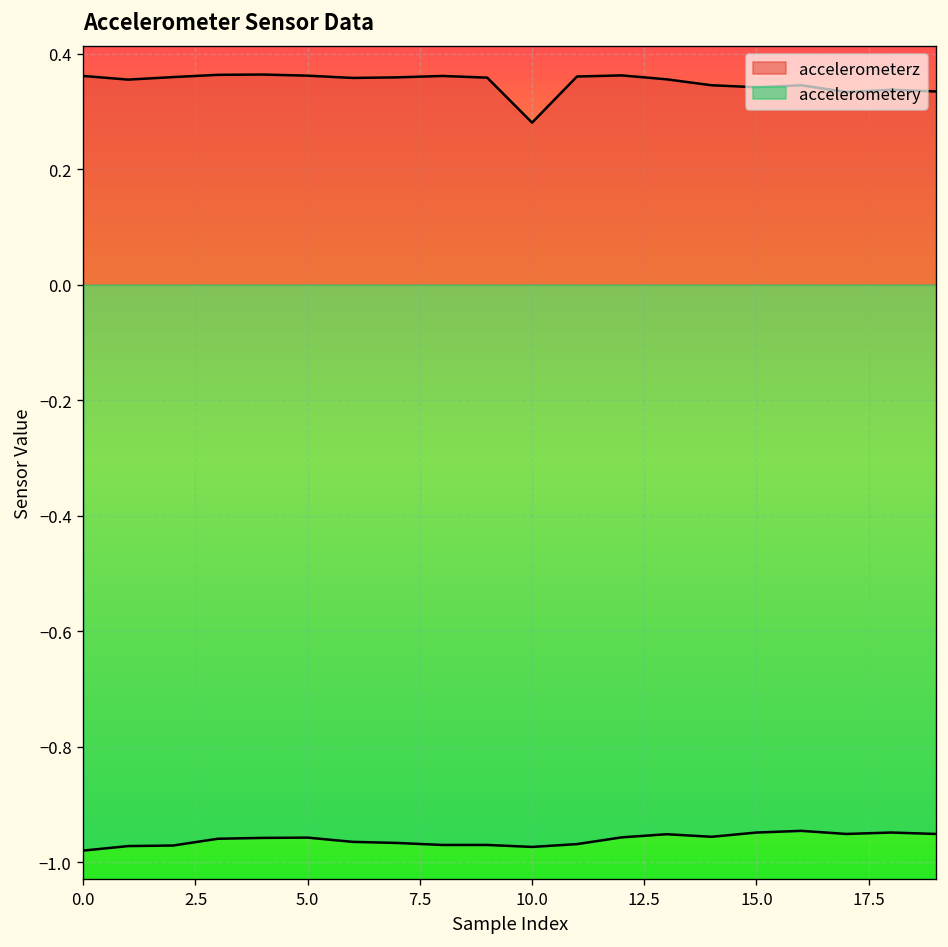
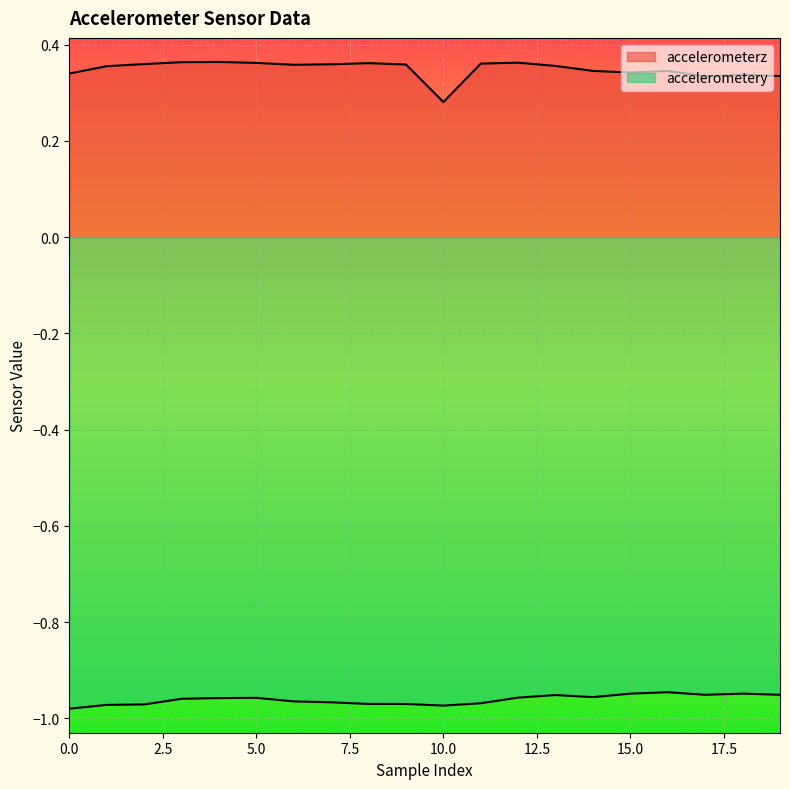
accelerometerz, 0.0: 0.36 -> 0.34
